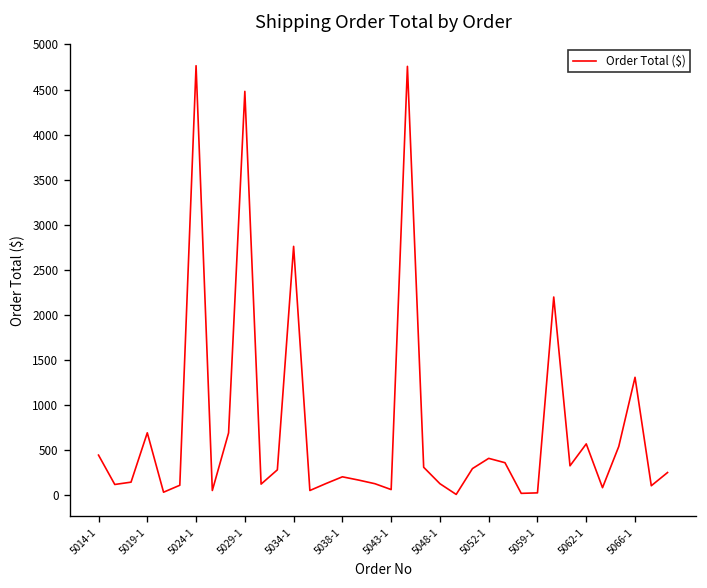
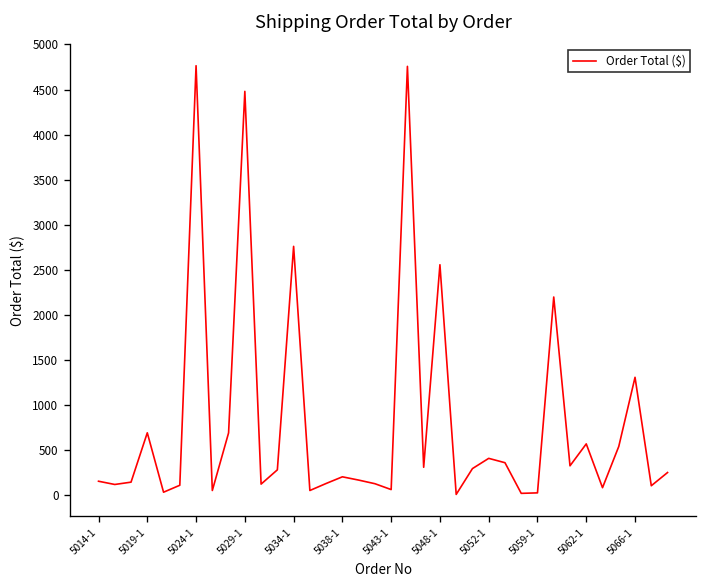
5014-1: 400 -> 200
5048-1: 100 -> 2600
